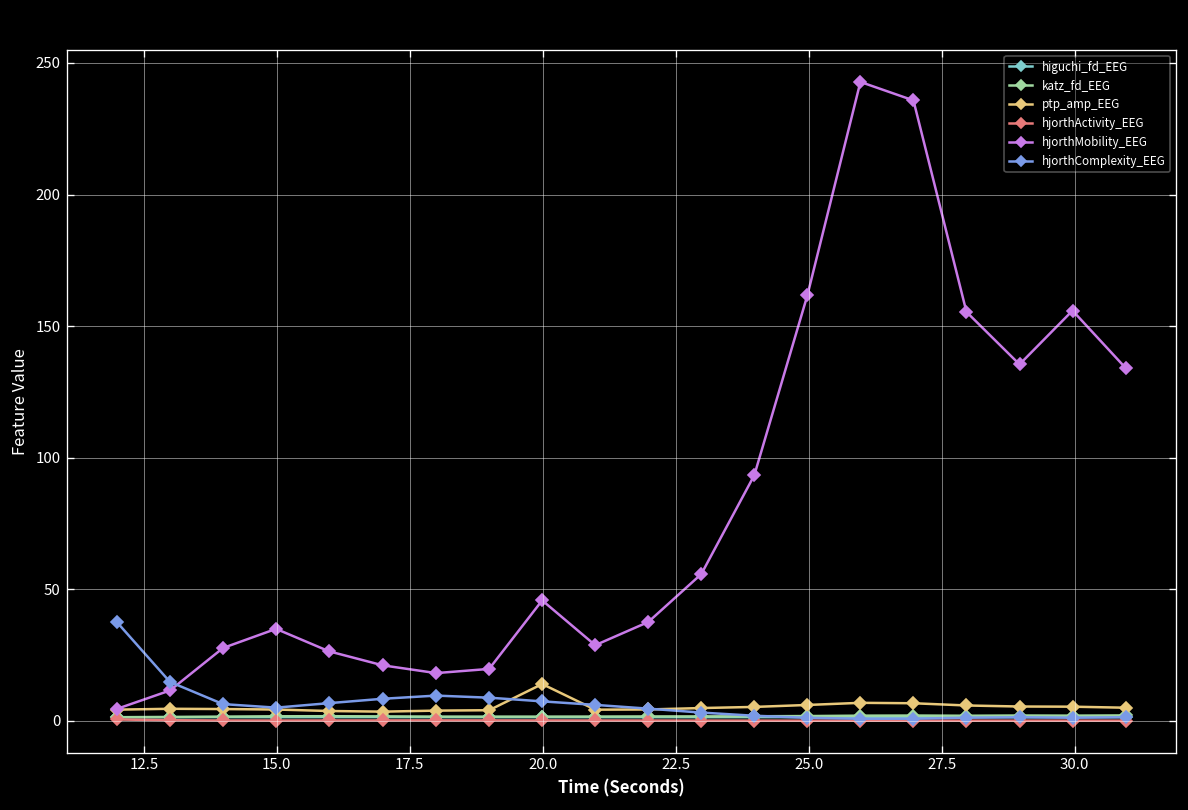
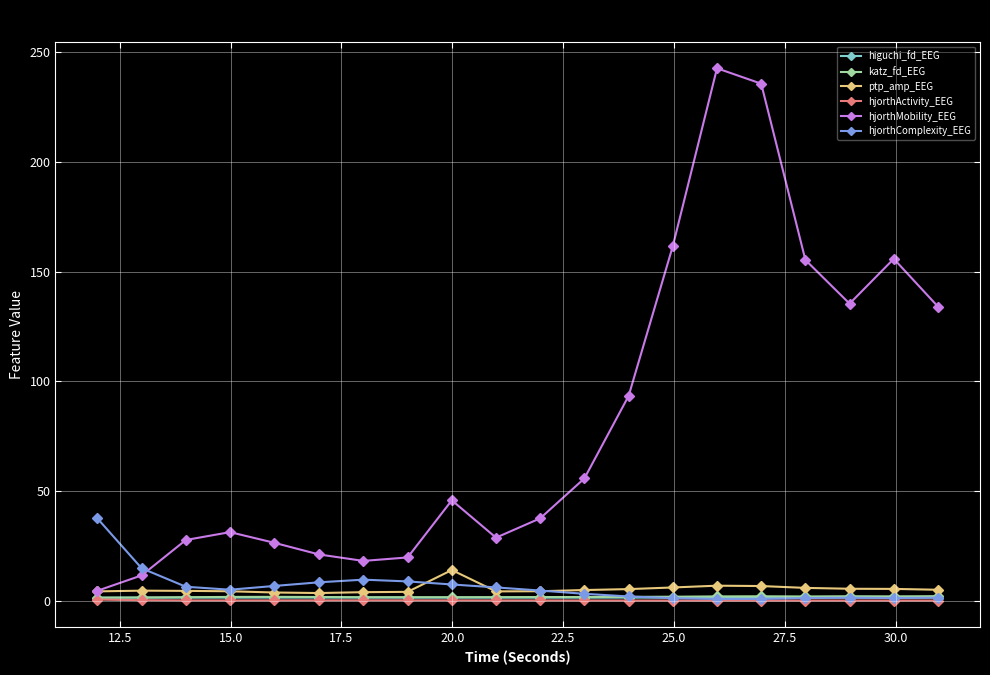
hjorthMobility_EEG, 15.0: 35 -> 31
